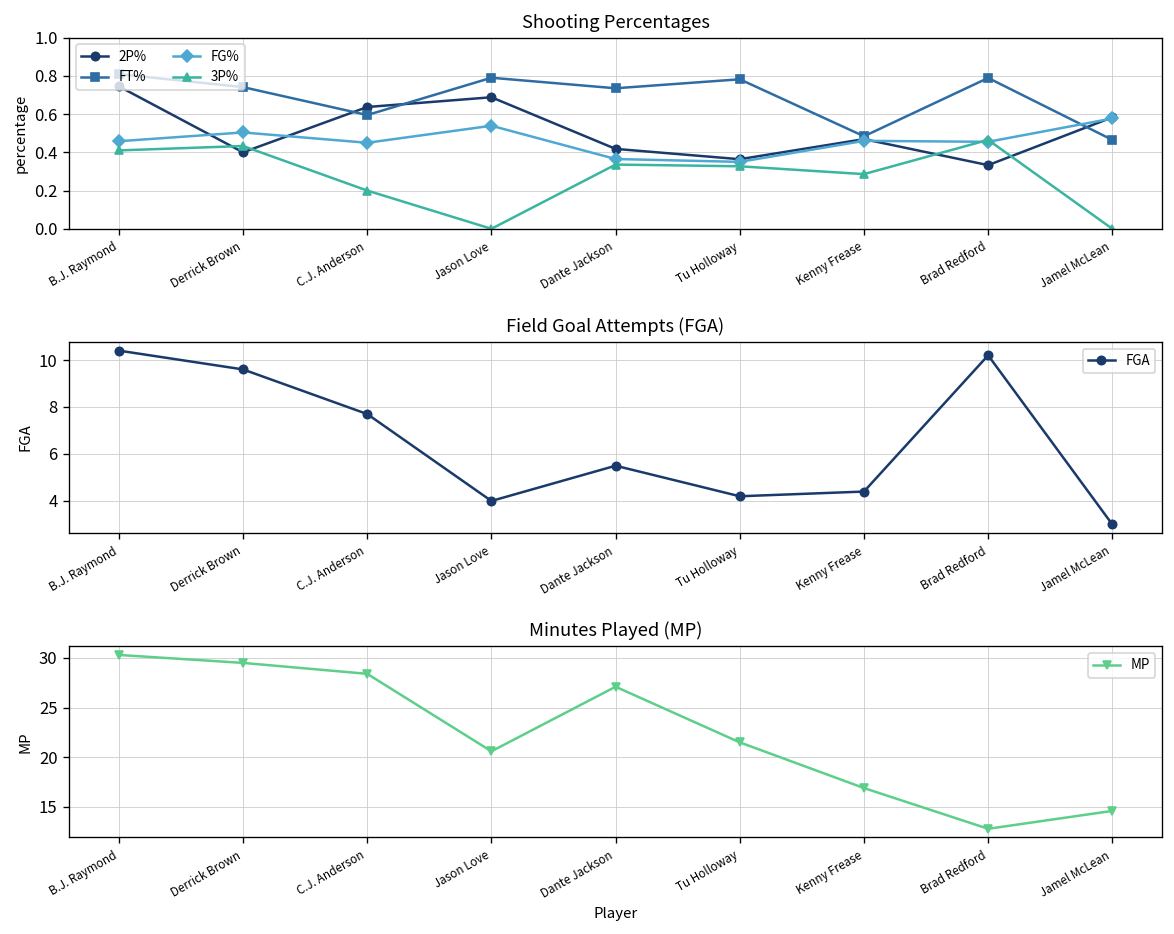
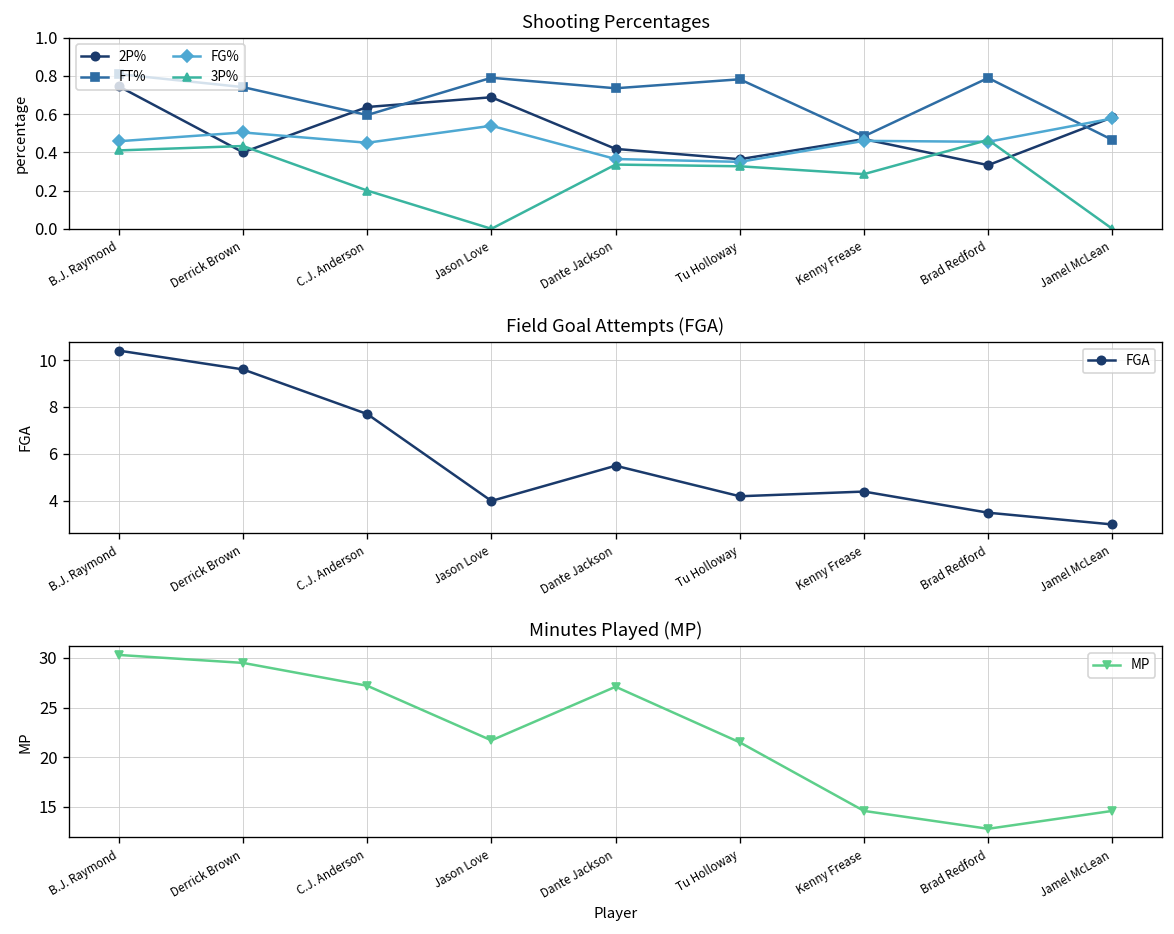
Field Goal Attempts (FGA), Brad Redford: 10.2 -> 3.5
Minutes Played (MP), C.J. Anderson: 28 -> 27
Minutes Played (MP), Jason Love: 21 -> 22
Minutes Played (MP), Kenny Frease: 17 -> 15
